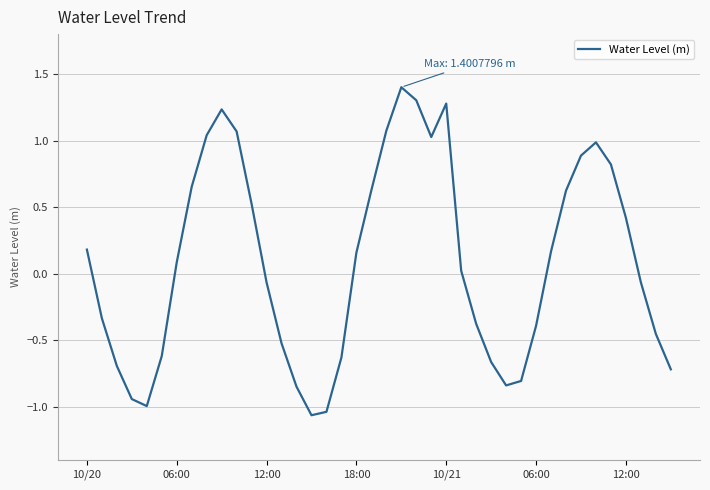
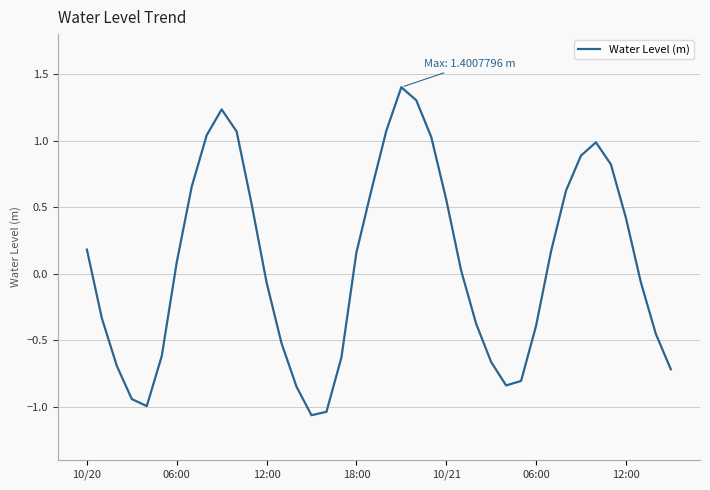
10/21: 1.28 -> 0.56
